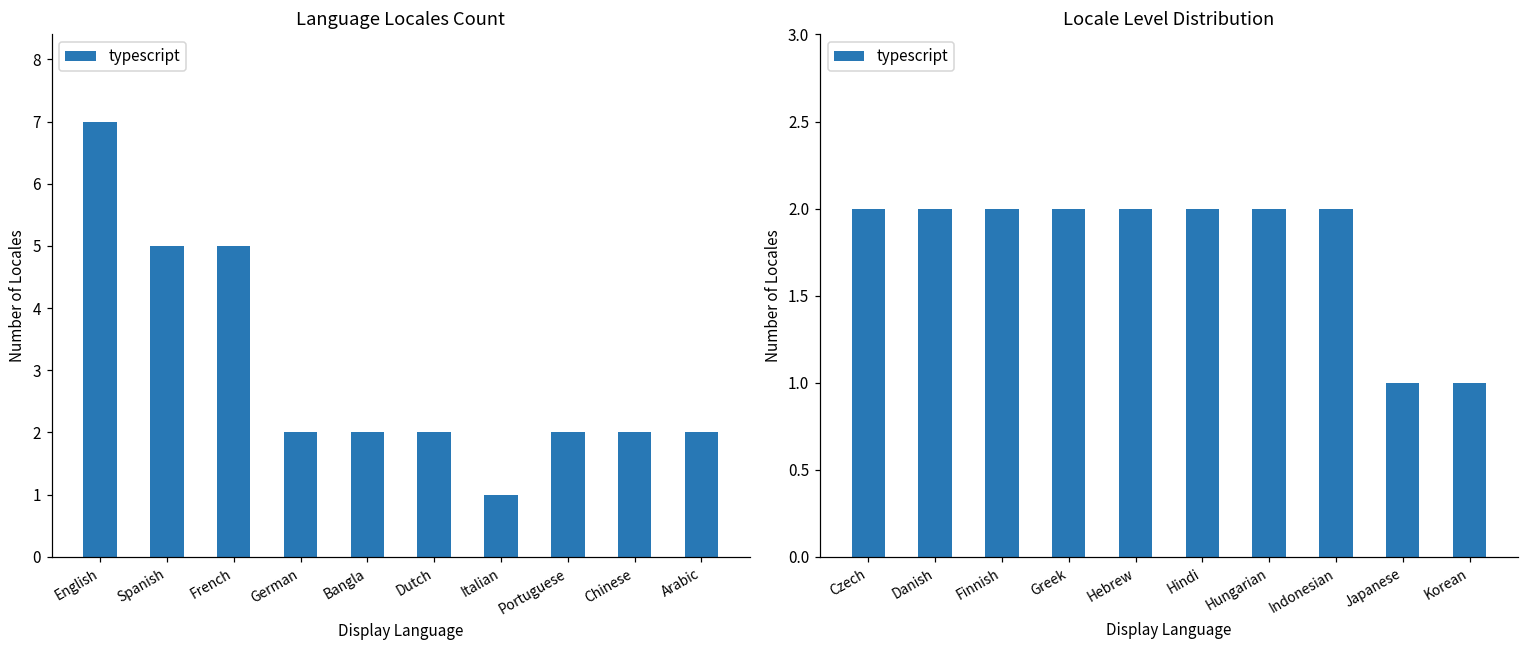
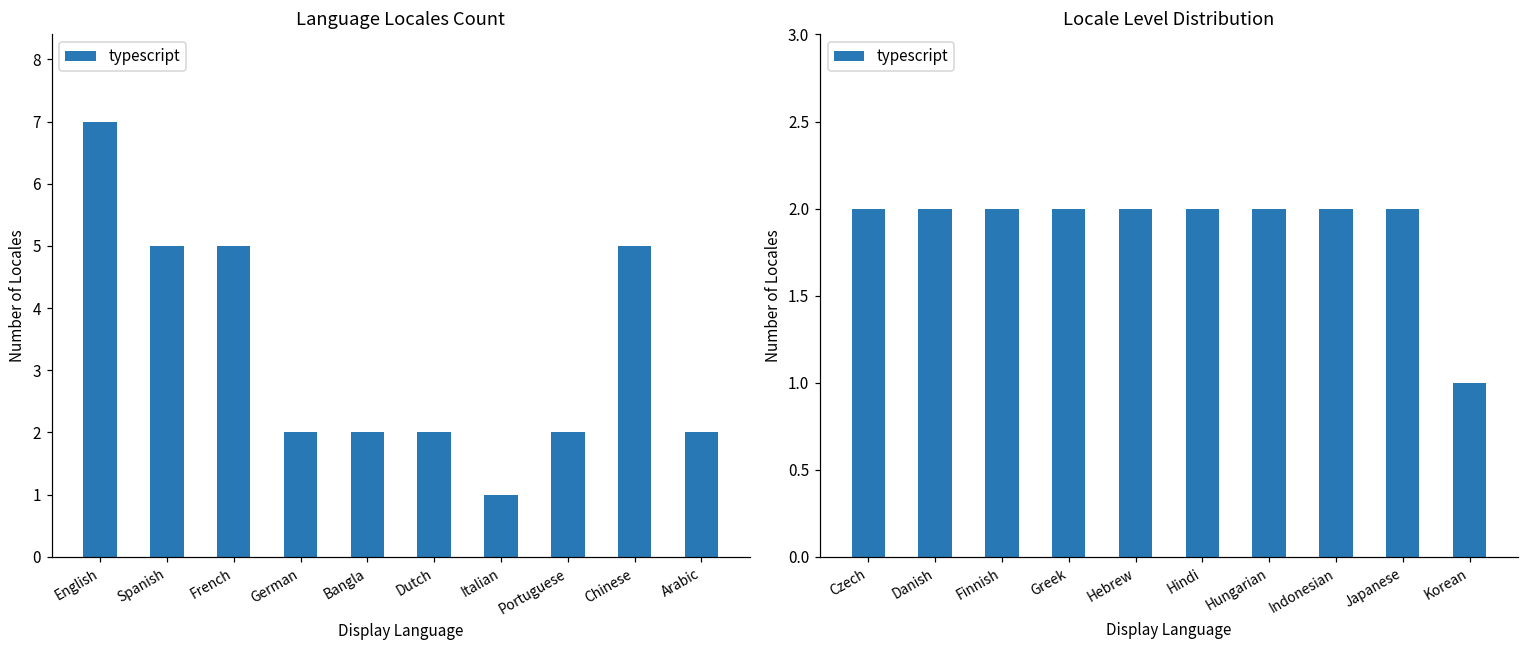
Language Locales Count, Chinese: 2 -> 5
Locale Level Distribution, Japanese: 1 -> 2
